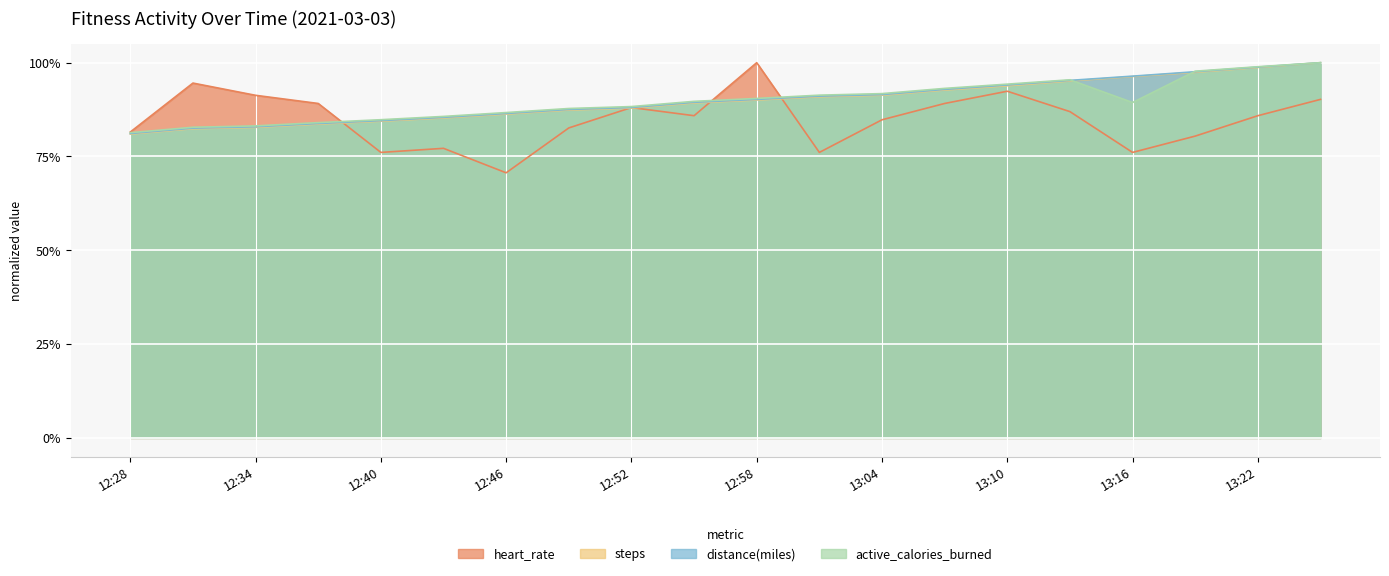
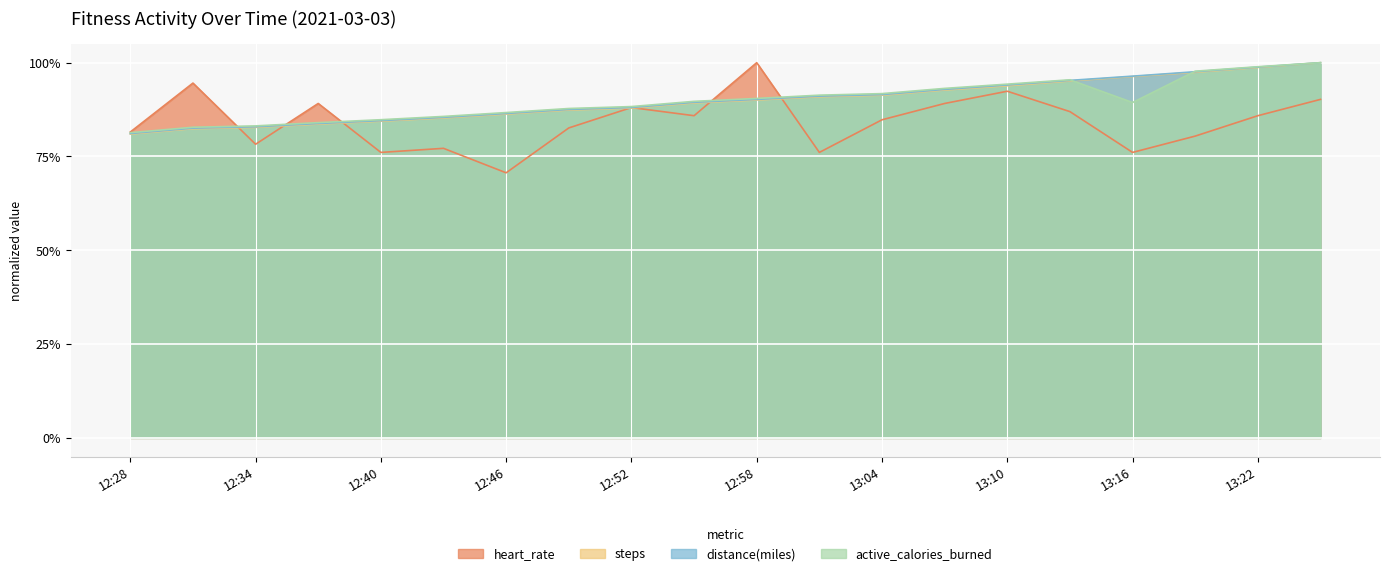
heart_rate, 12:34: 91% -> 78%
